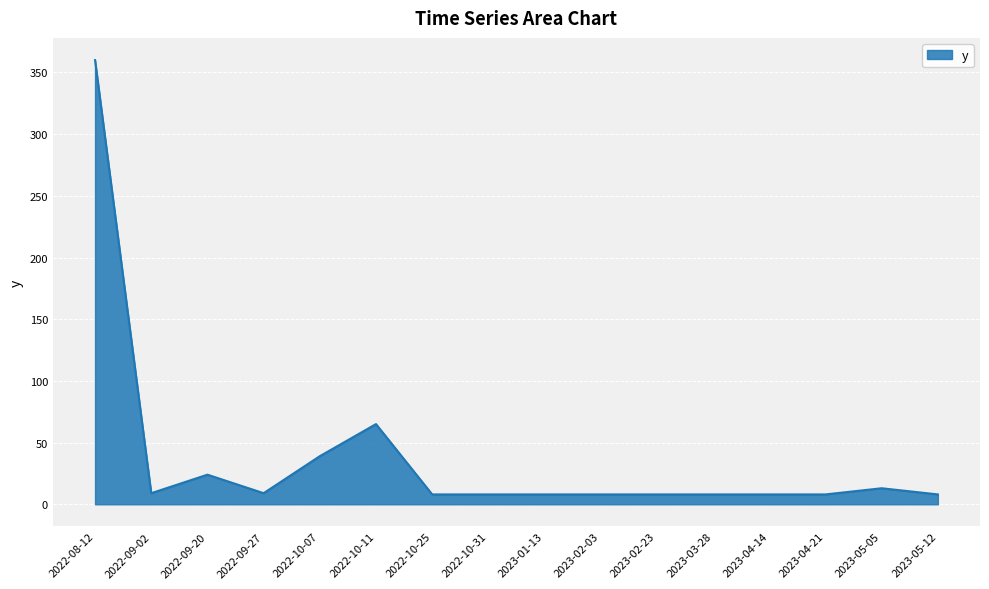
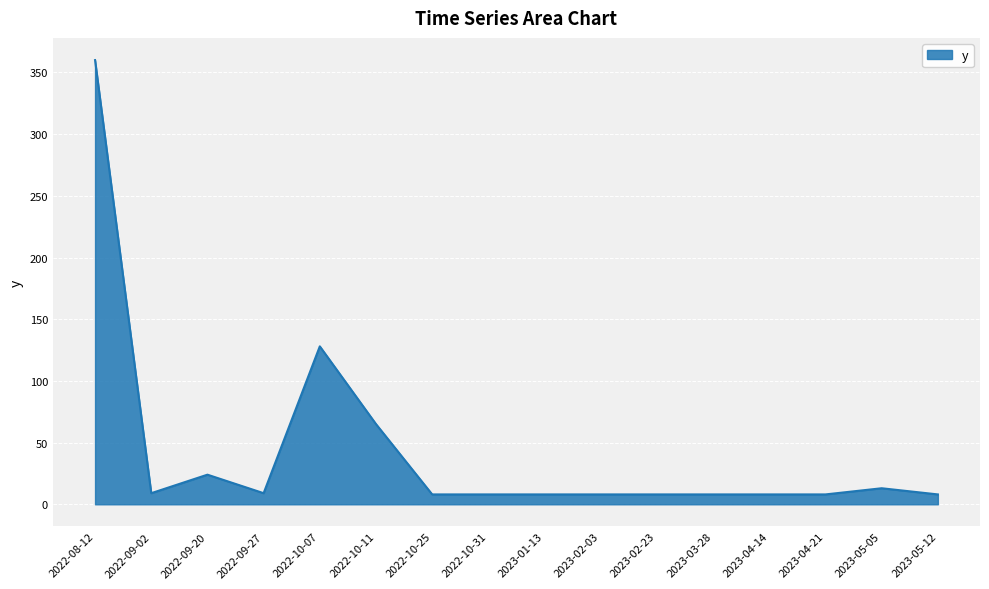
2022-10-07: 39 -> 128
